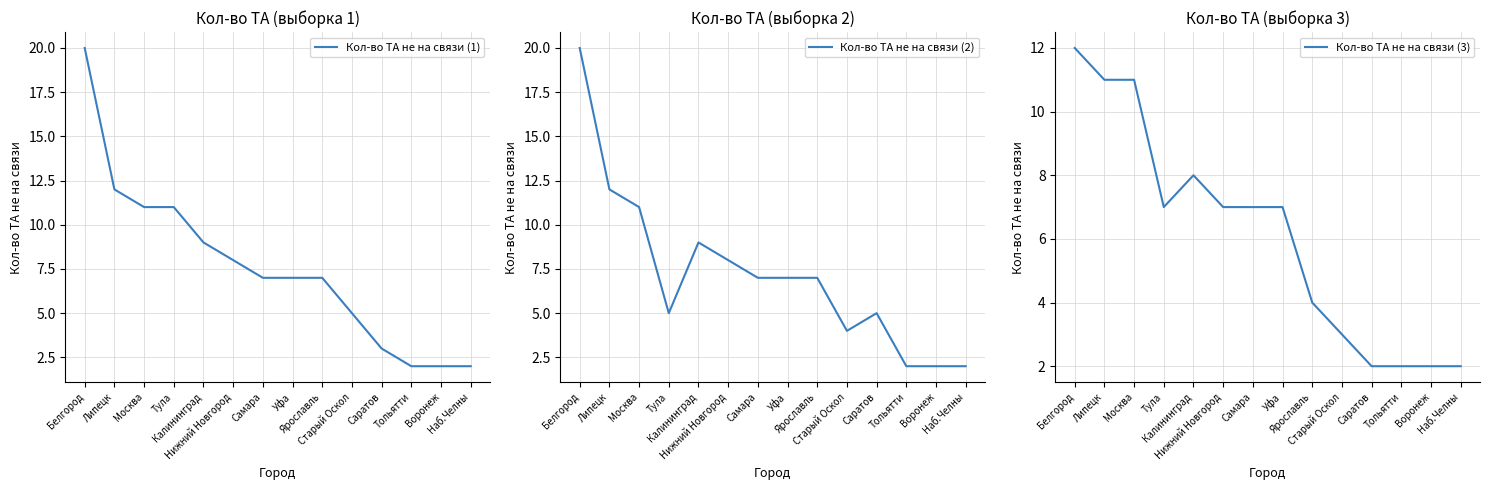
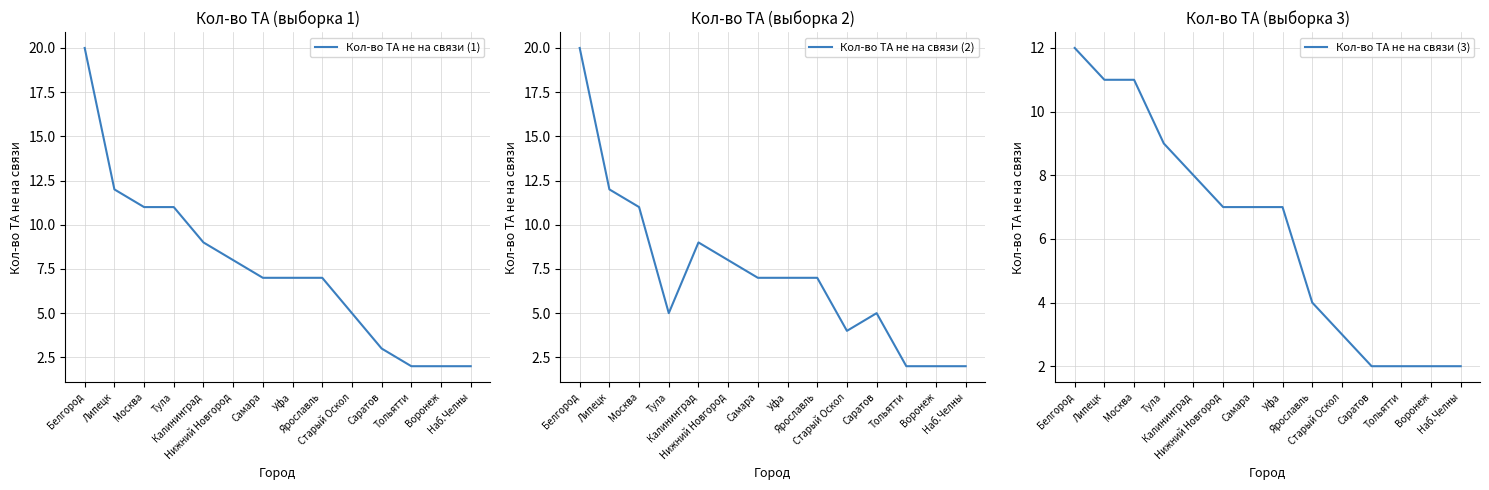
Кол-во ТА (выборка 3), Тула: 7 -> 9
